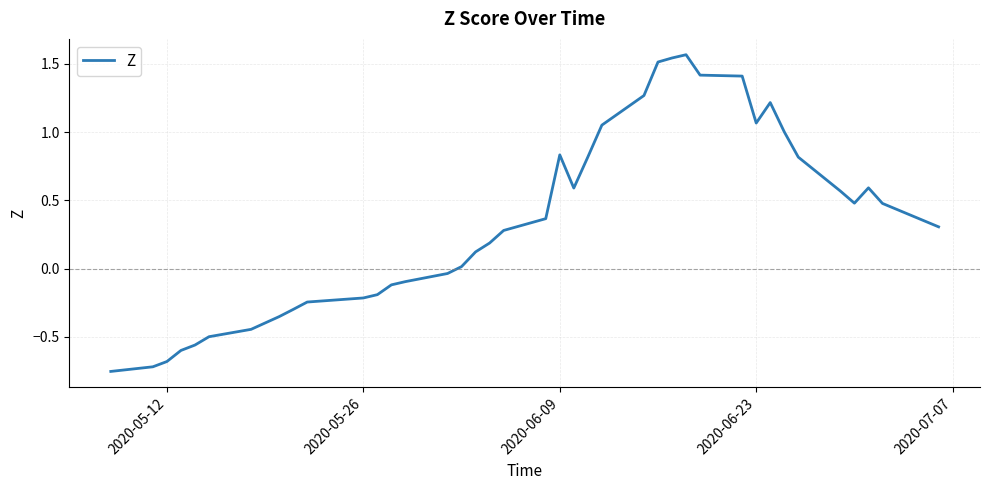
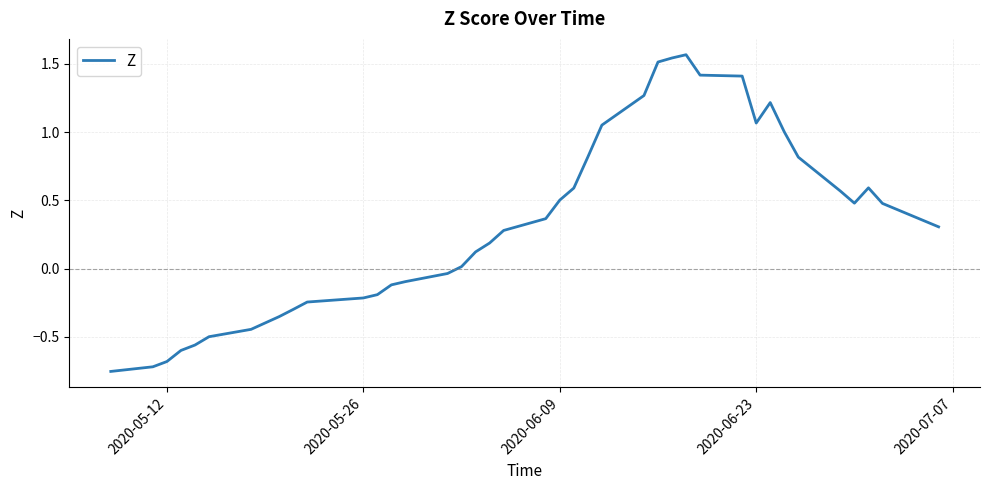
2020-06-09: 0.83 -> 0.50
